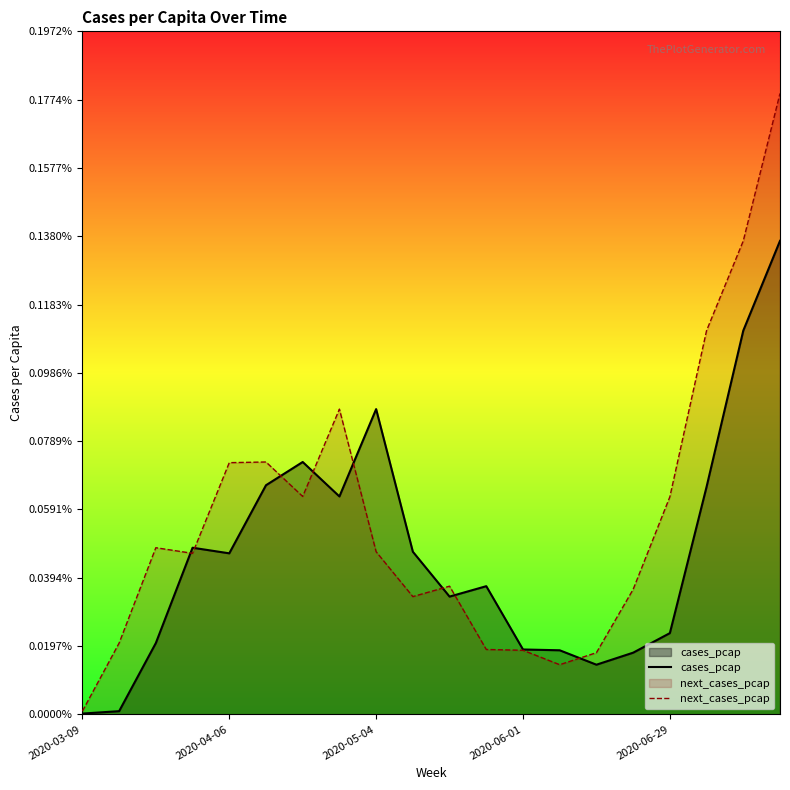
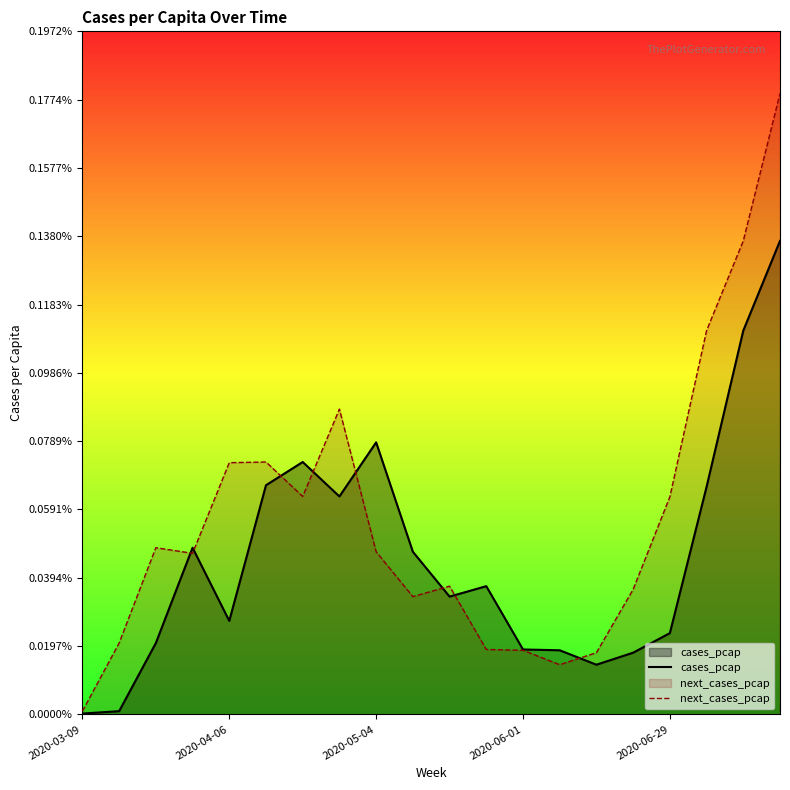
cases_pcap, 2020-04-06: 0.046% -> 0.027%
cases_pcap, 2020-05-04: 0.088% -> 0.079%
